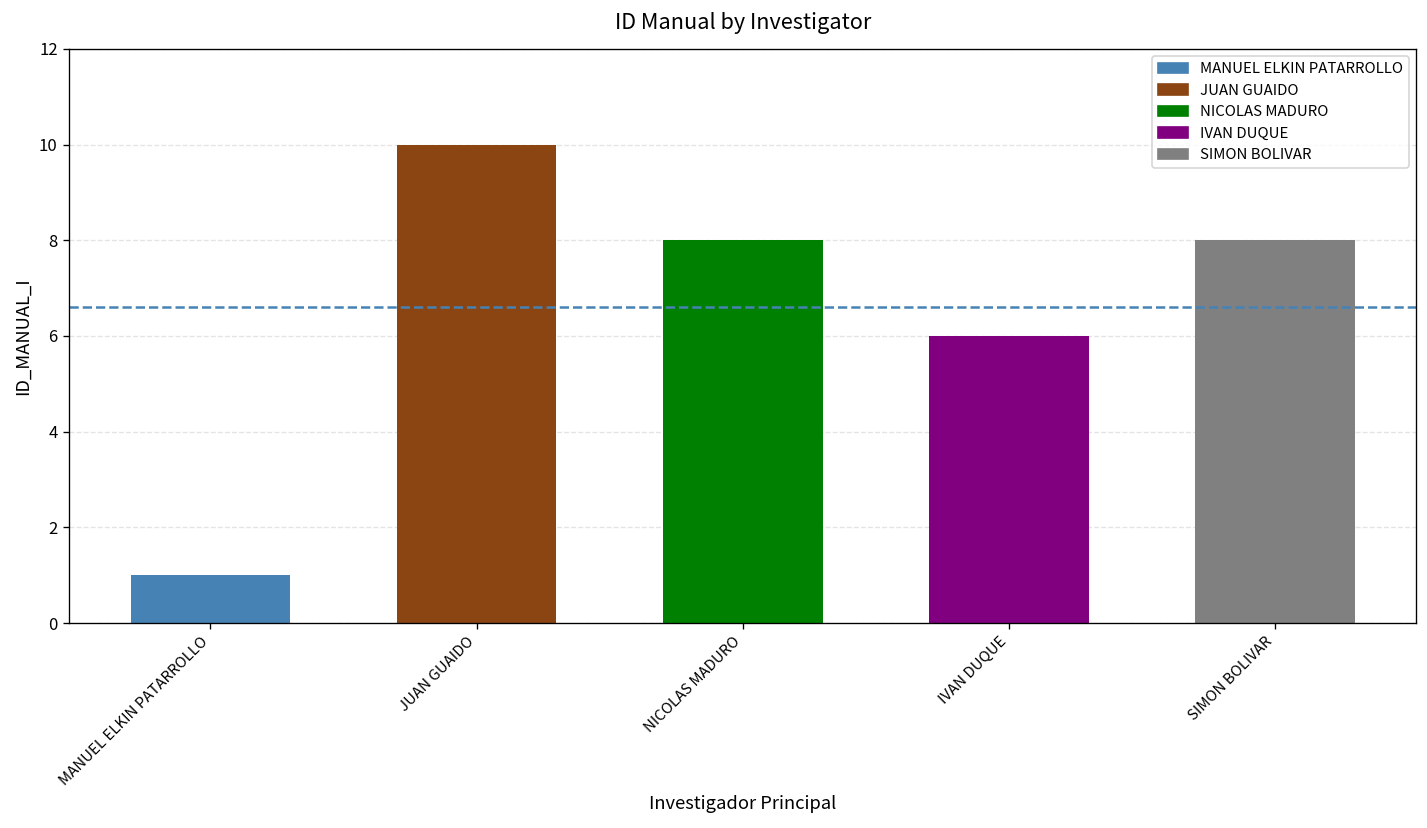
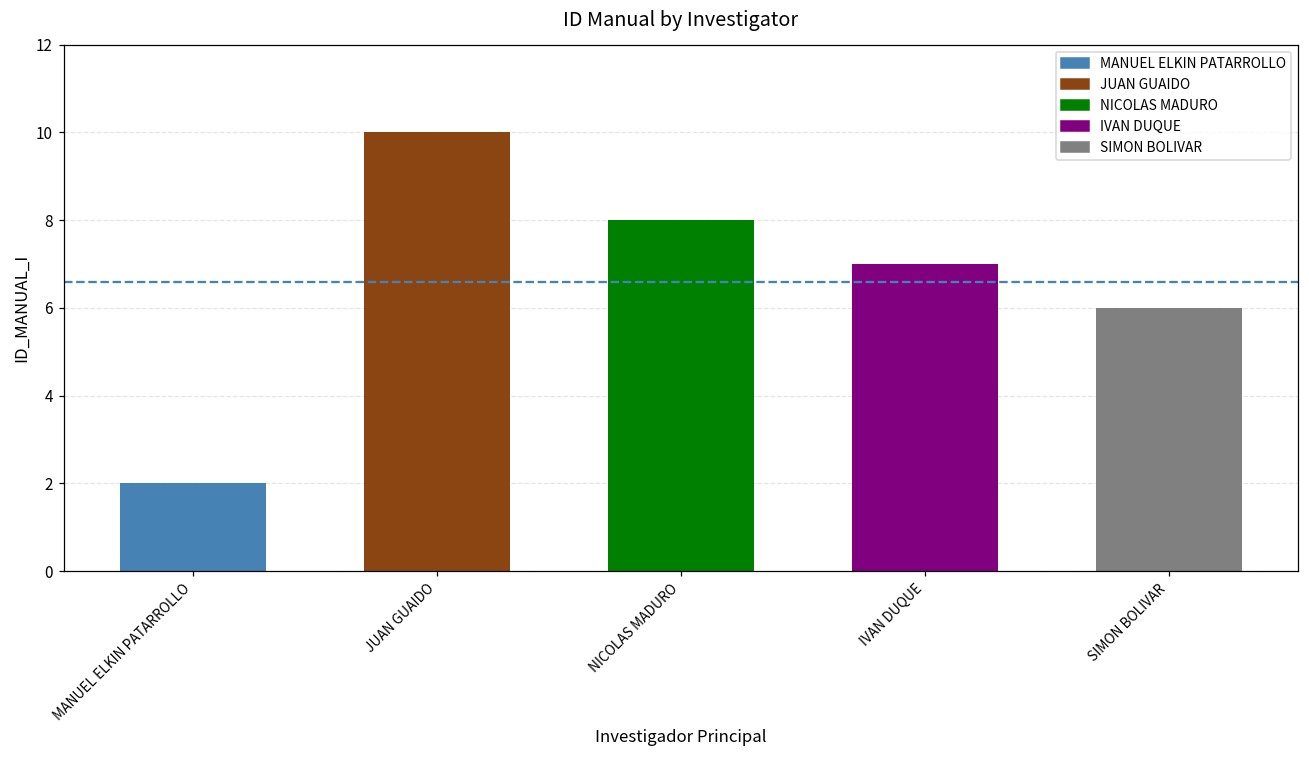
MANUEL ELKIN PATARROLLO: 1 -> 2
IVAN DUQUE: 6 -> 7
SIMON BOLIVAR: 8 -> 6
